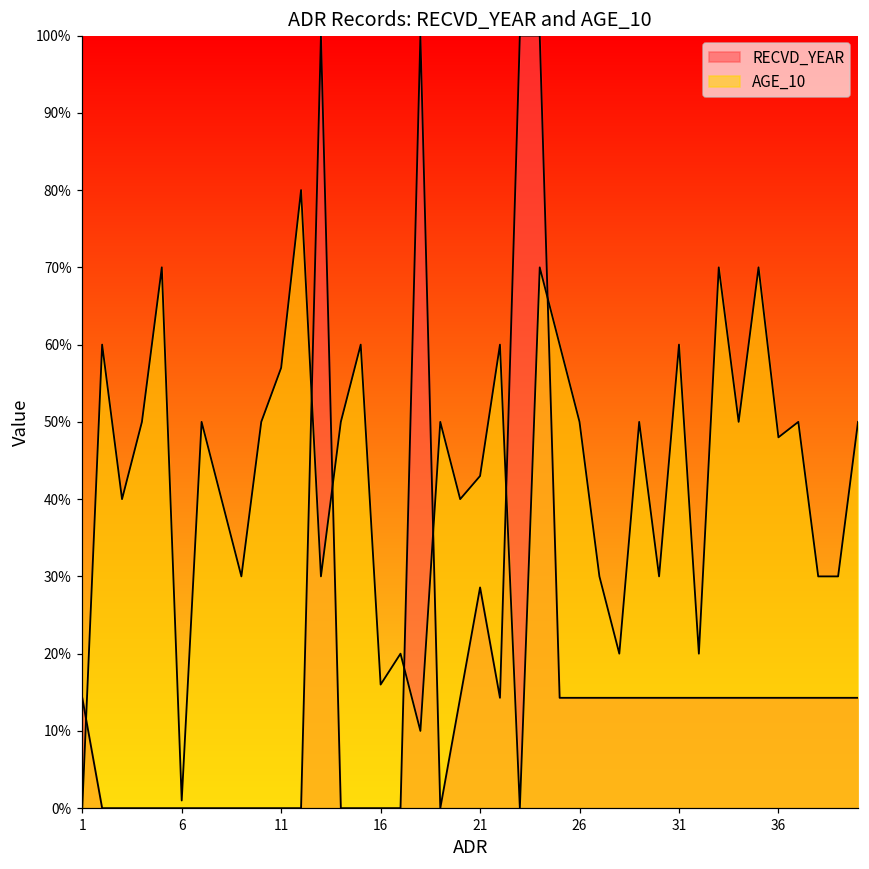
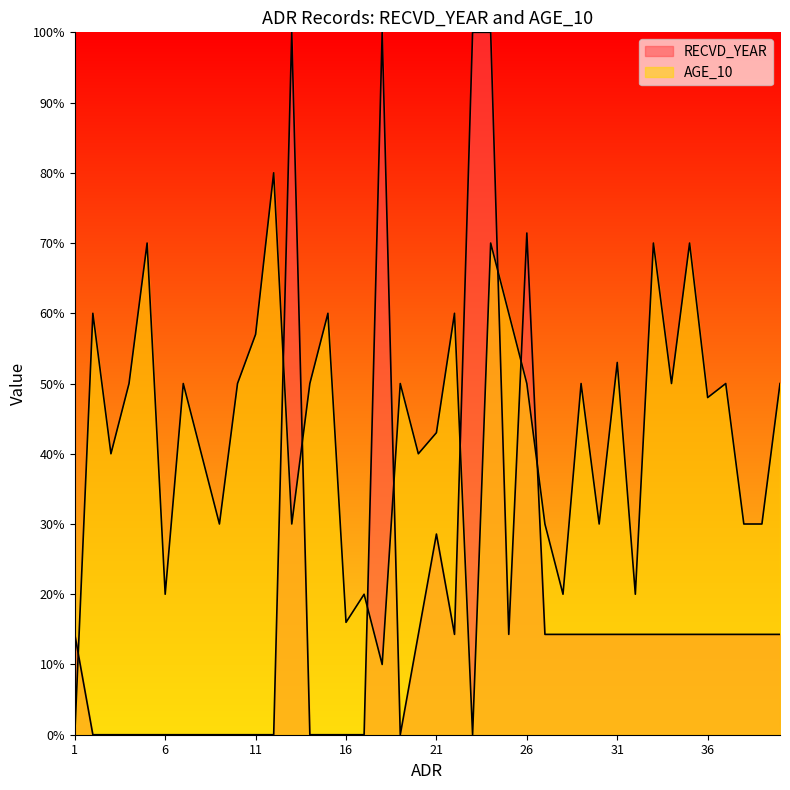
AGE_10, 6: 1% -> 20%
RECVD_YEAR, 26: 14% -> 71%
AGE_10, 31: 60% -> 53%
